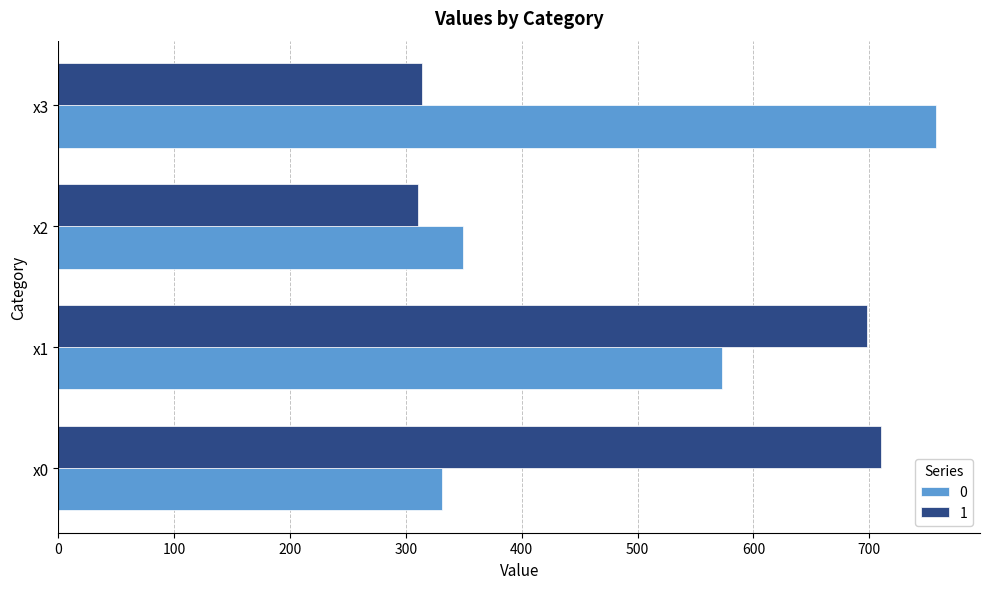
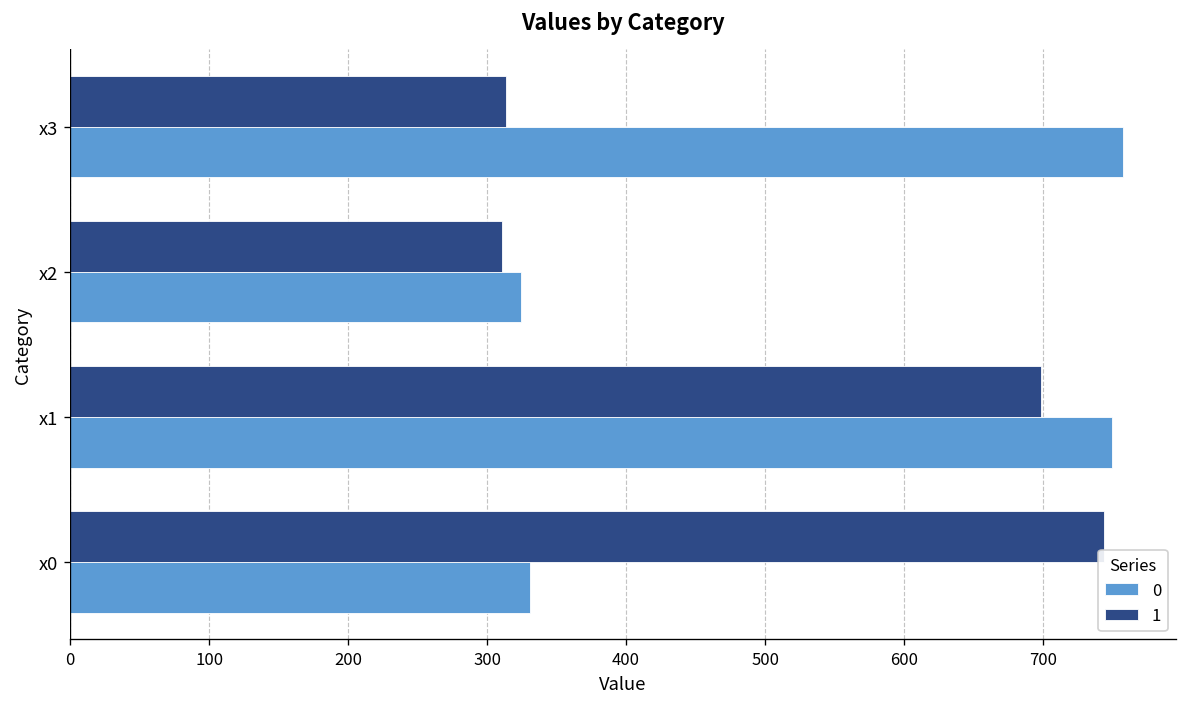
0, x2: 349 -> 324
0, x1: 573 -> 749
1, x0: 710 -> 744
